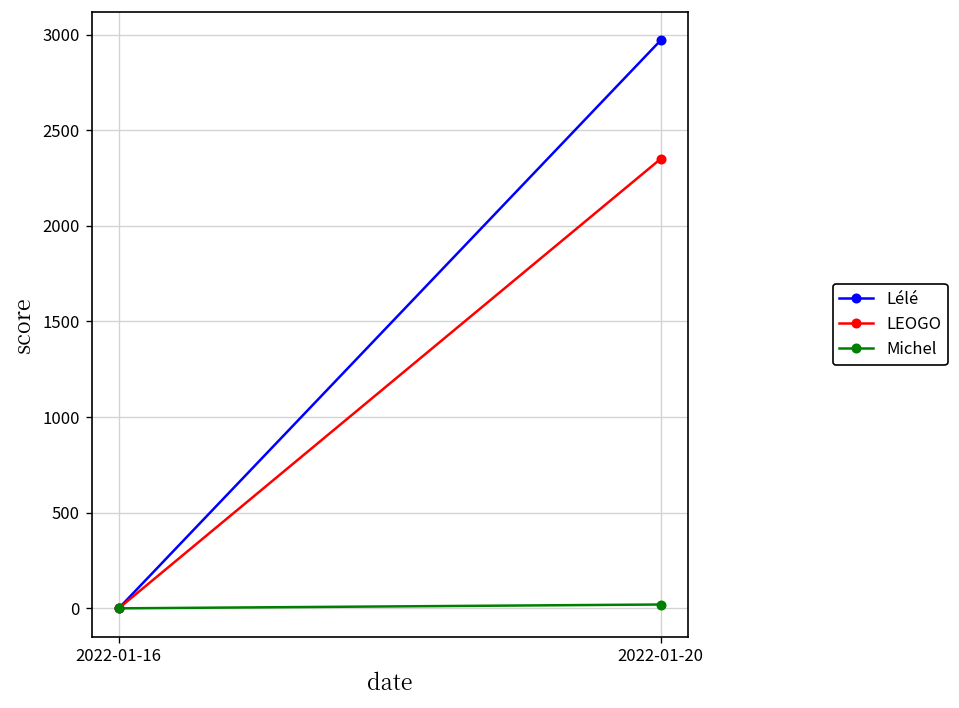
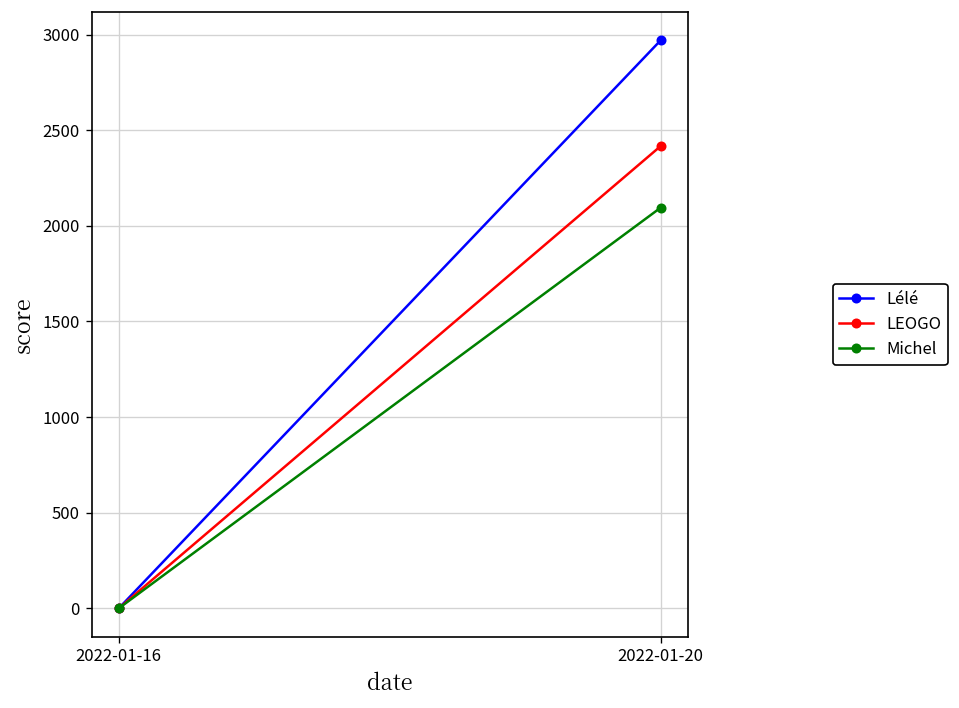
LEOGO, 2022-01-20: 2350 -> 2420
Michel, 2022-01-20: 20 -> 2100
